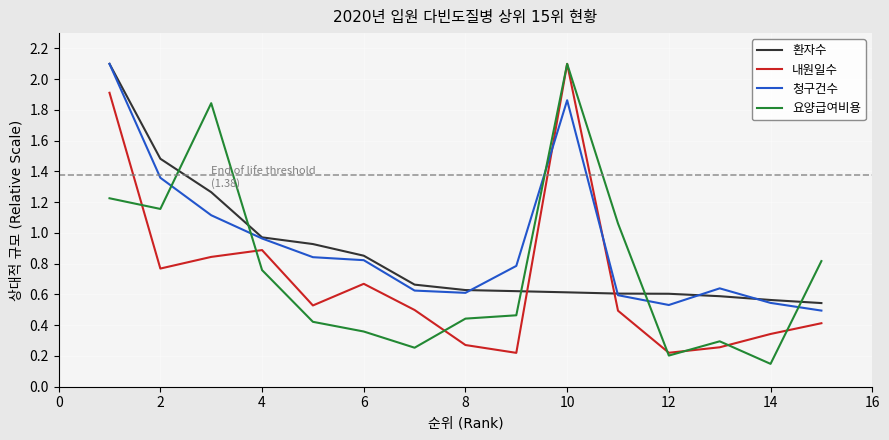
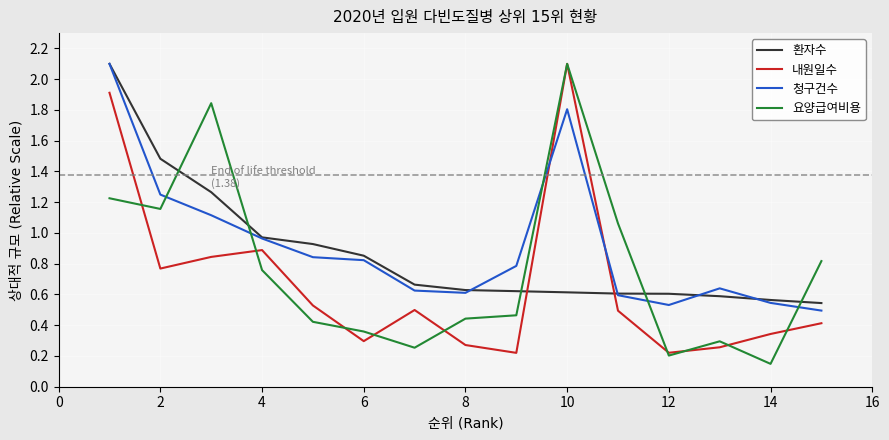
청구건수, 2: 1.36 -> 1.25
내원일수, 6: 0.67 -> 0.30
청구건수, 10: 1.86 -> 1.80
